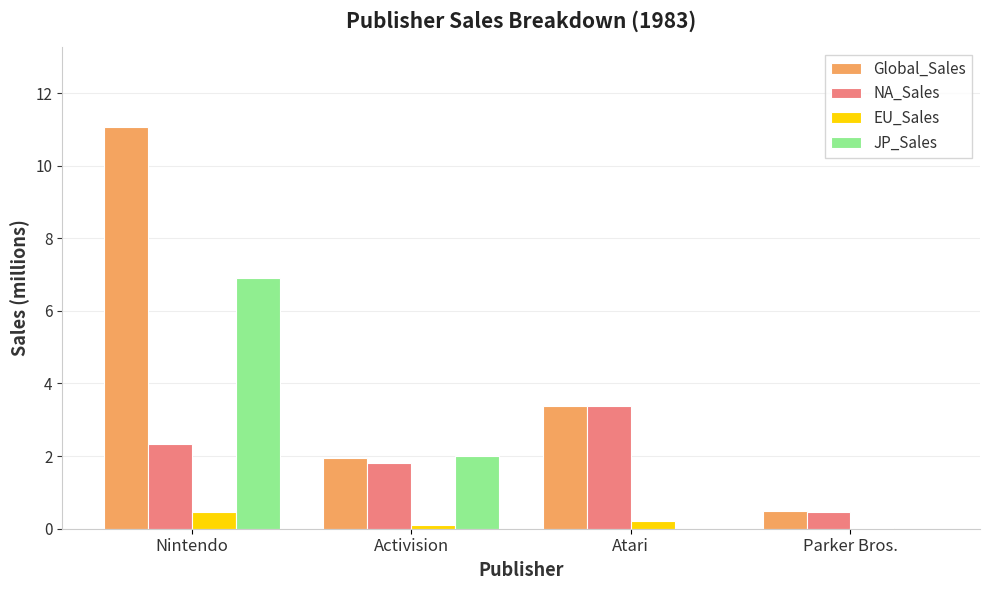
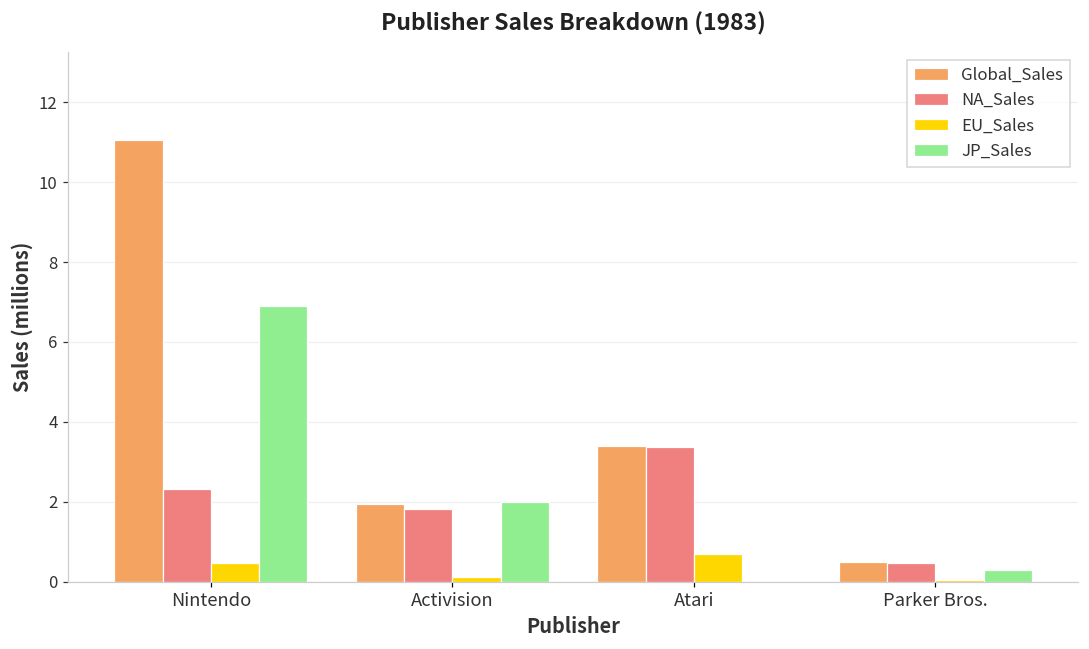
EU_Sales, Atari: 0.2 -> 0.7
JP_Sales, Parker Bros.: 0.0 -> 0.3
